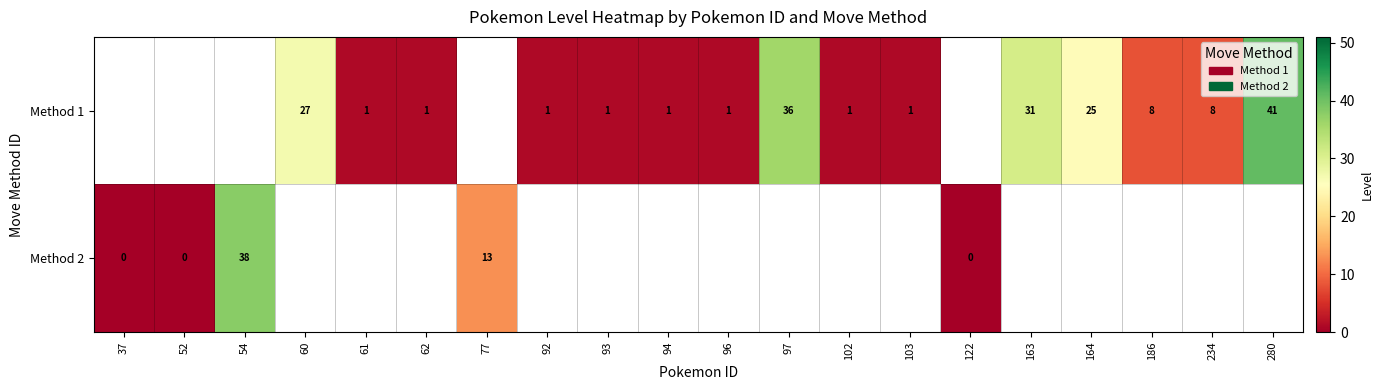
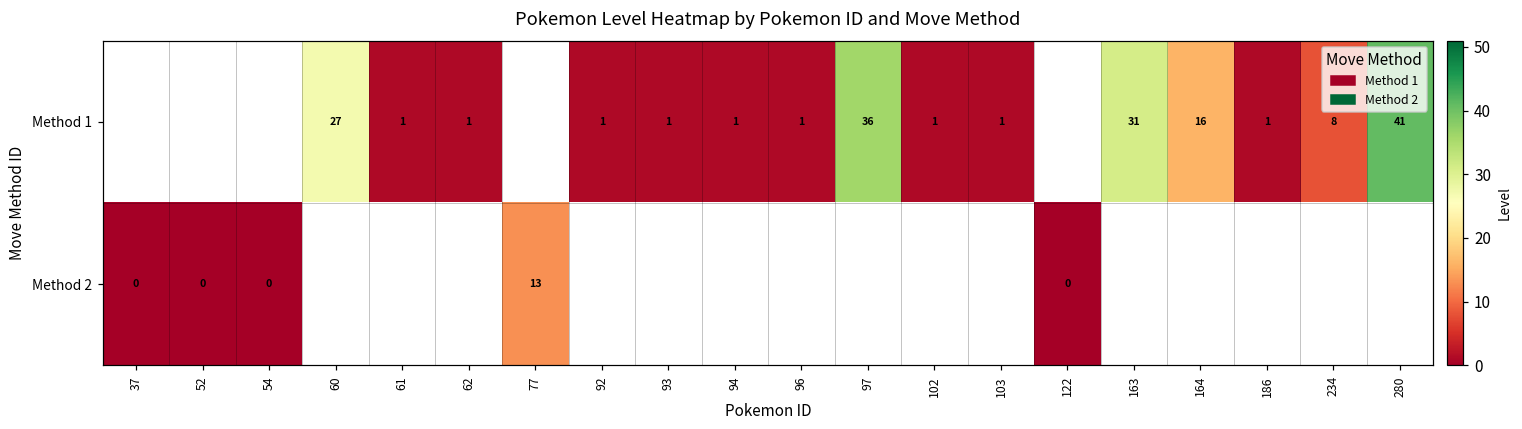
Method 1, 164: 25 -> 16
Method 1, 186: 8 -> 1
Method 2, 54: 38 -> 0
